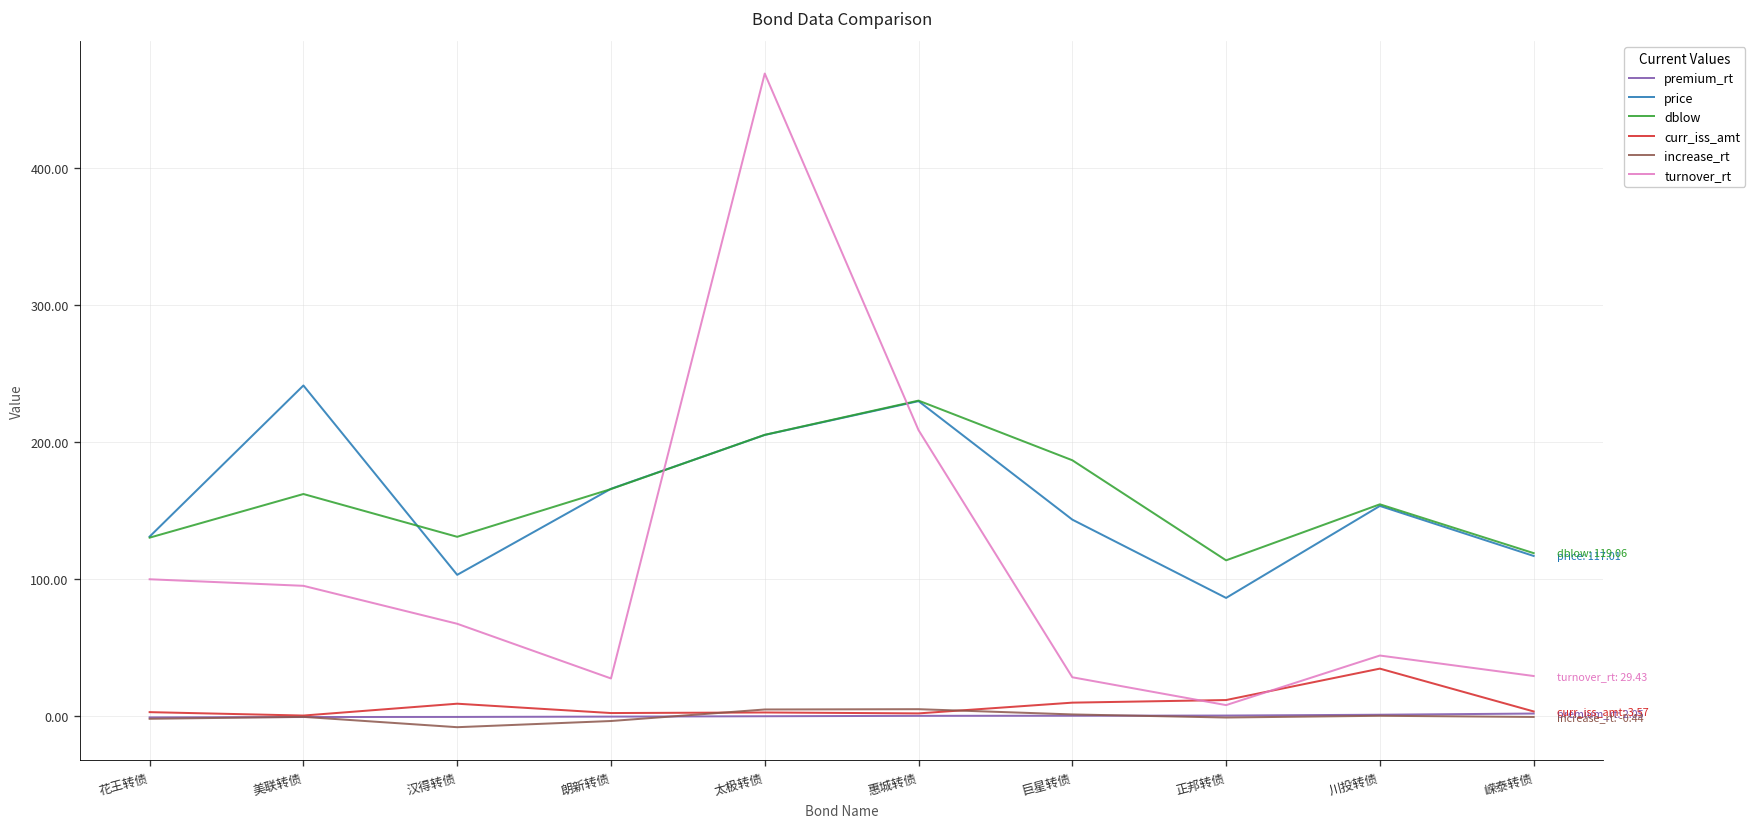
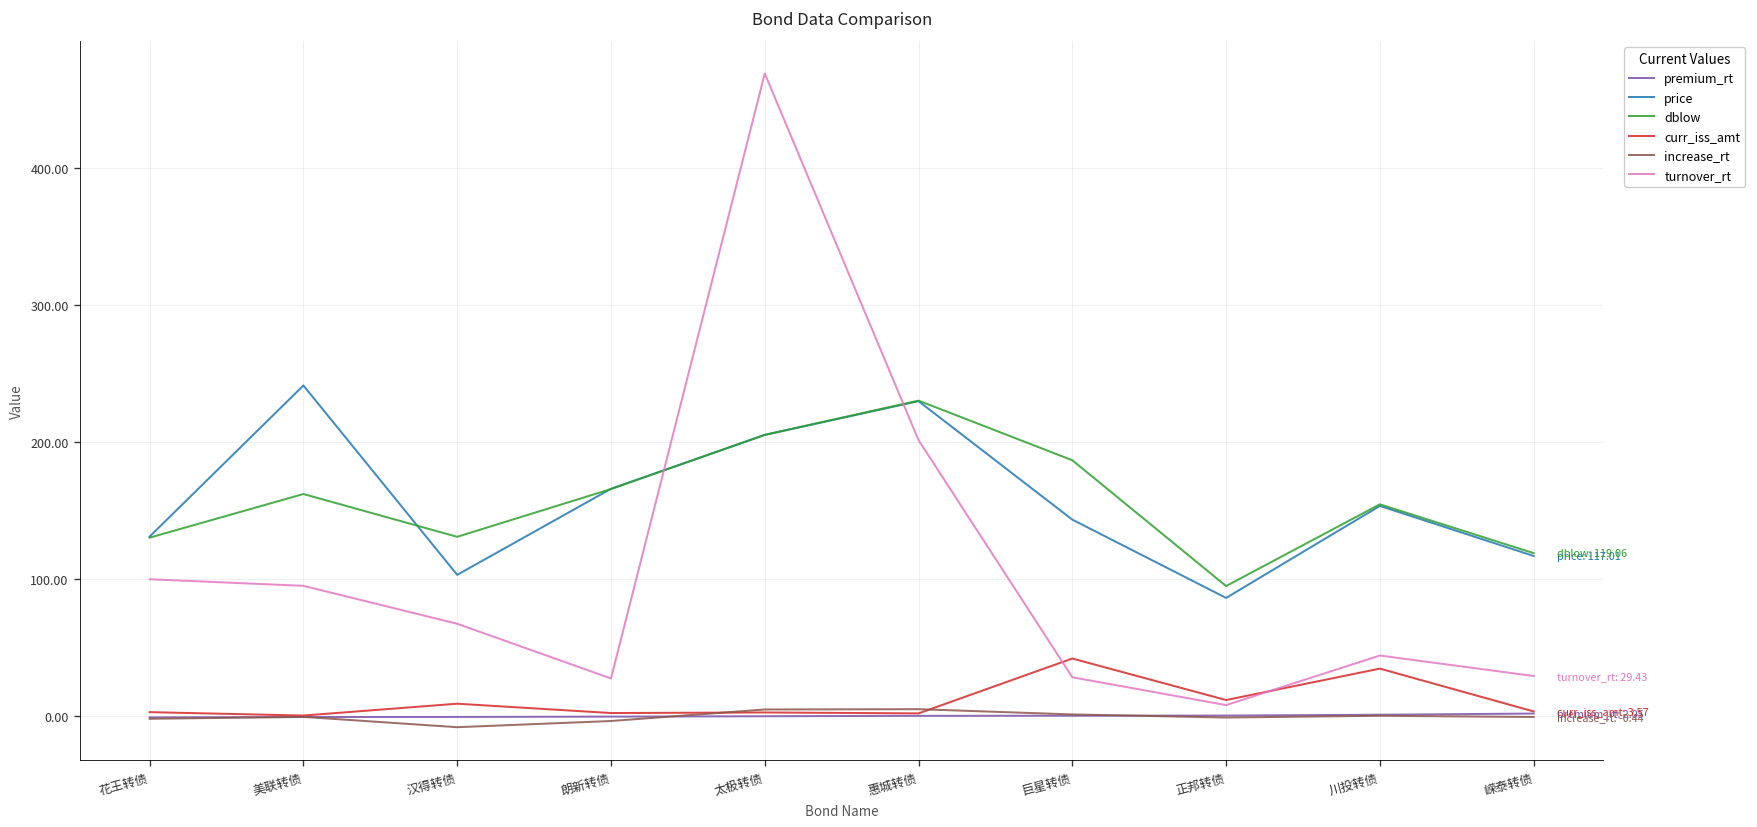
turnover_rt, 惠城转债: 209 -> 202
curr_iss_amt, 巨星转债: 10 -> 42
dblow, 正邦转债: 114 -> 95
